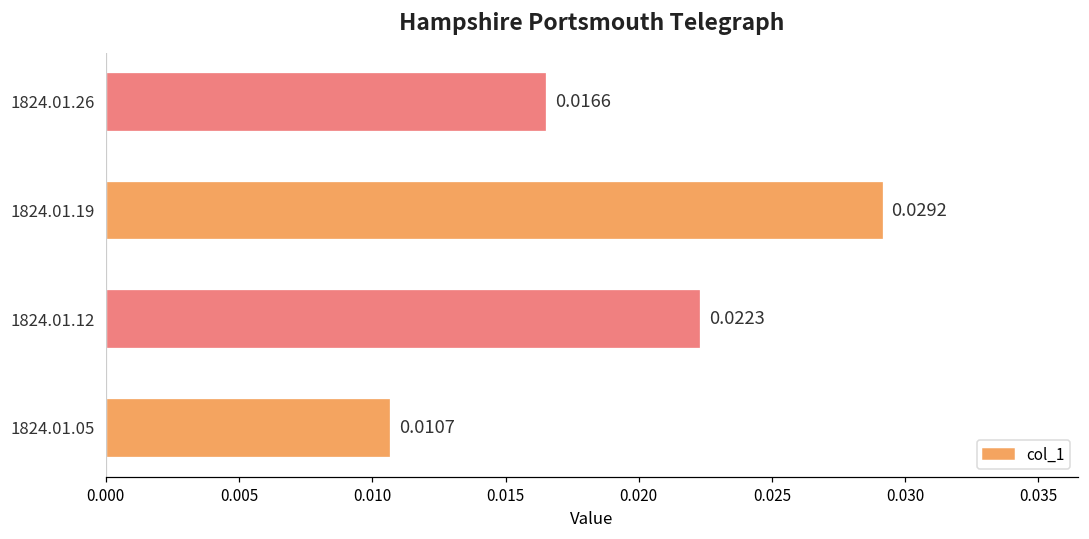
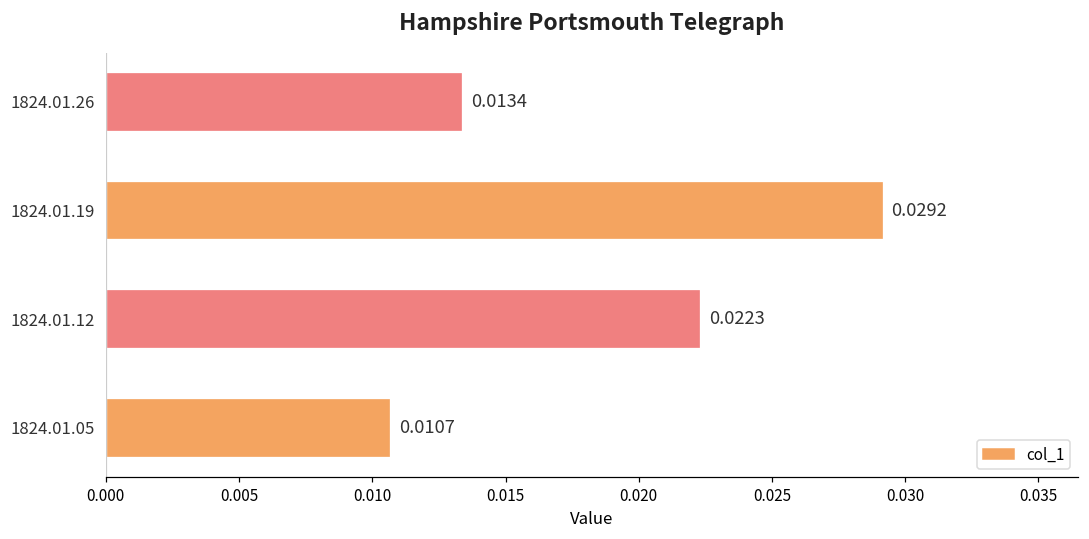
1824.01.26: 0.0166 -> 0.0134
